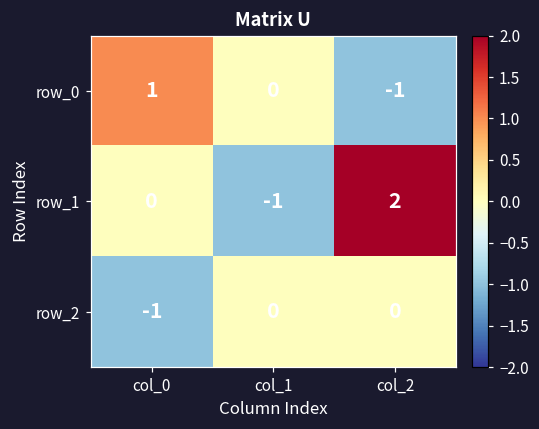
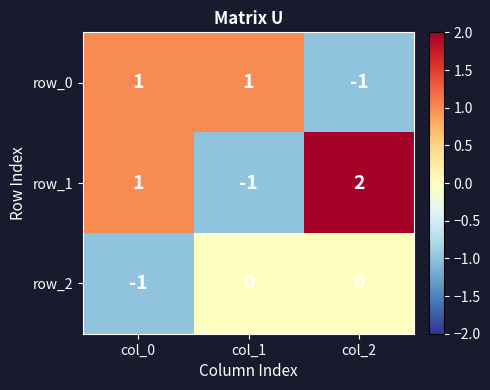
row_0, col_1: 0 -> 1
row_1, col_0: 0 -> 1
